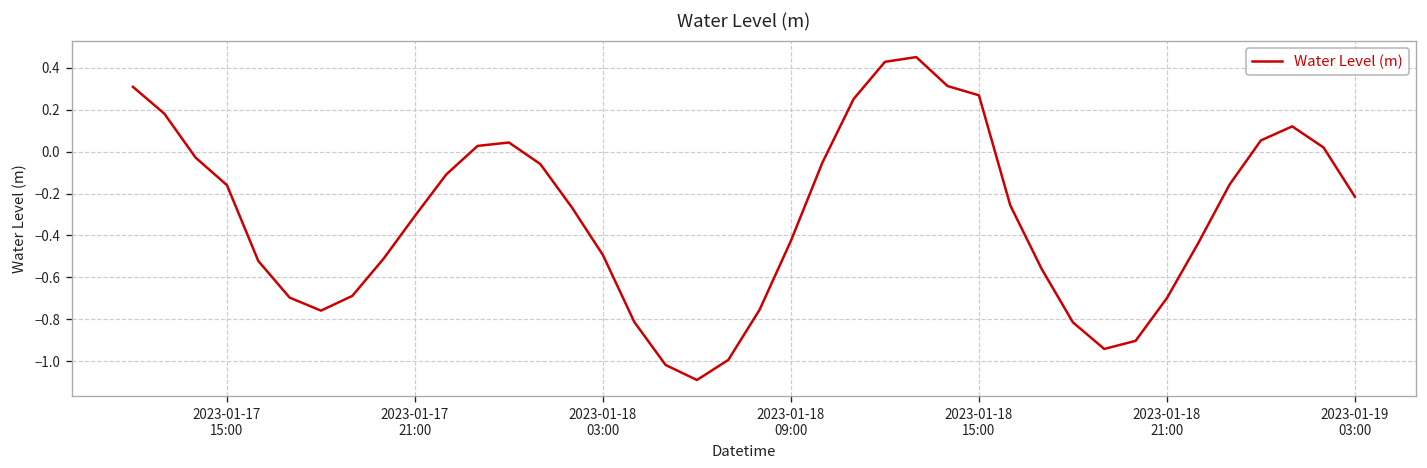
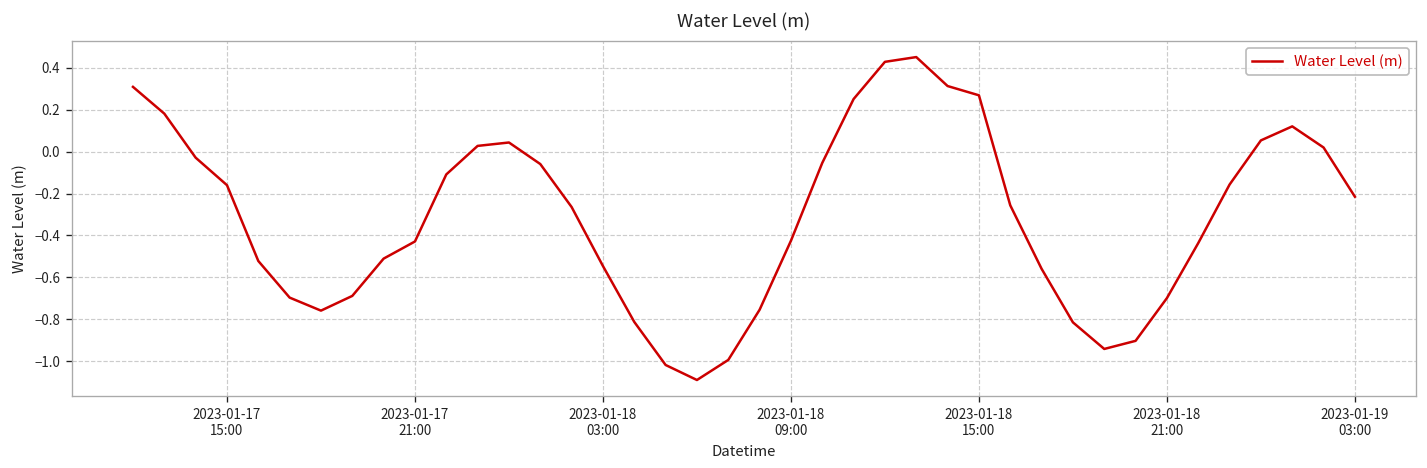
2023-01-17 21:00: -0.31 -> -0.43
2023-01-18 03:00: -0.49 -> -0.55
